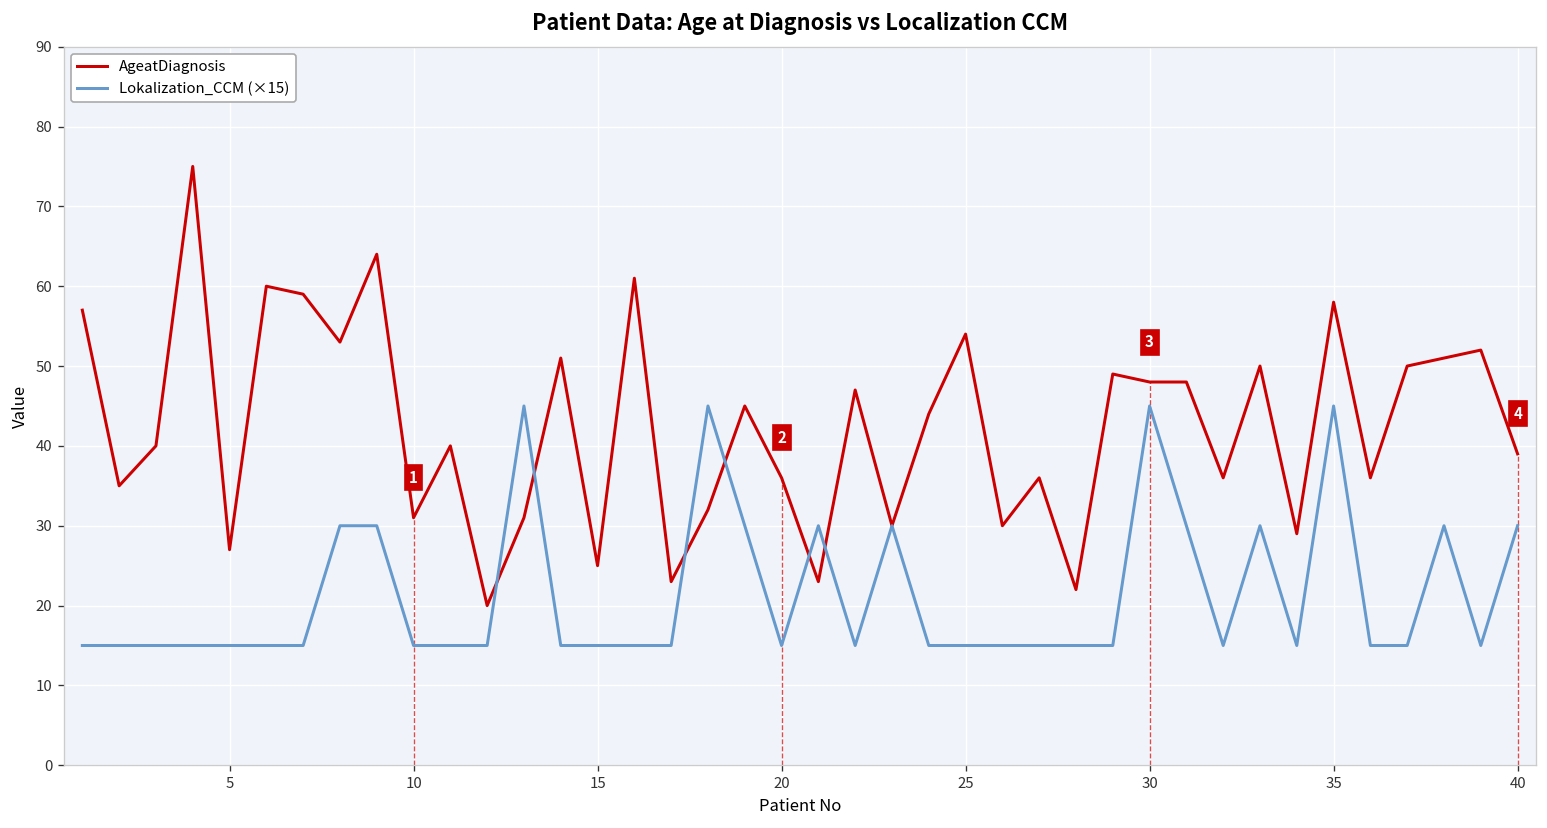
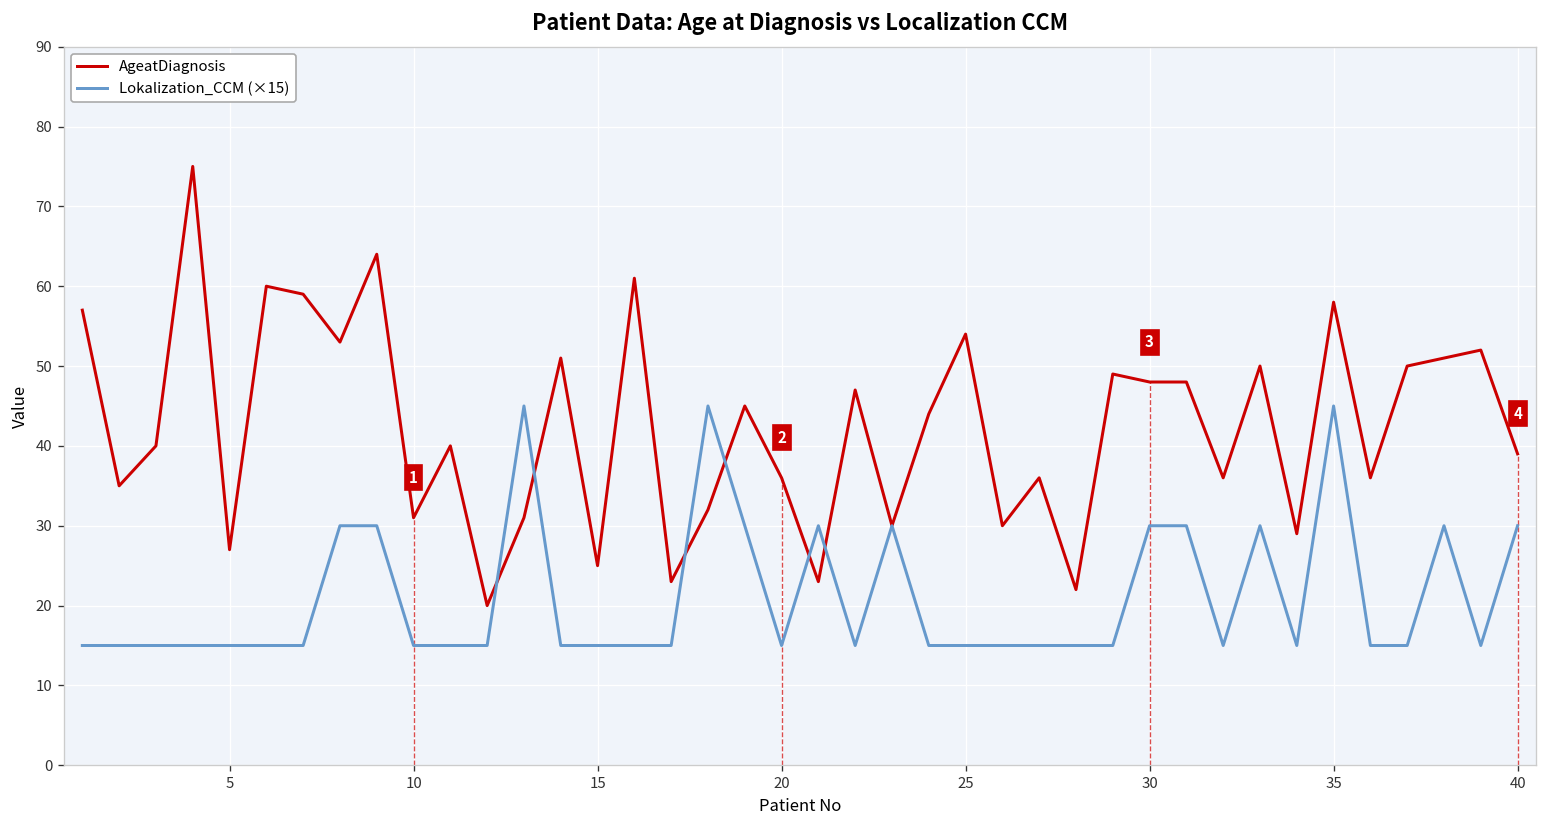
Lokalization_CCM (×15), 30: 45 -> 30
